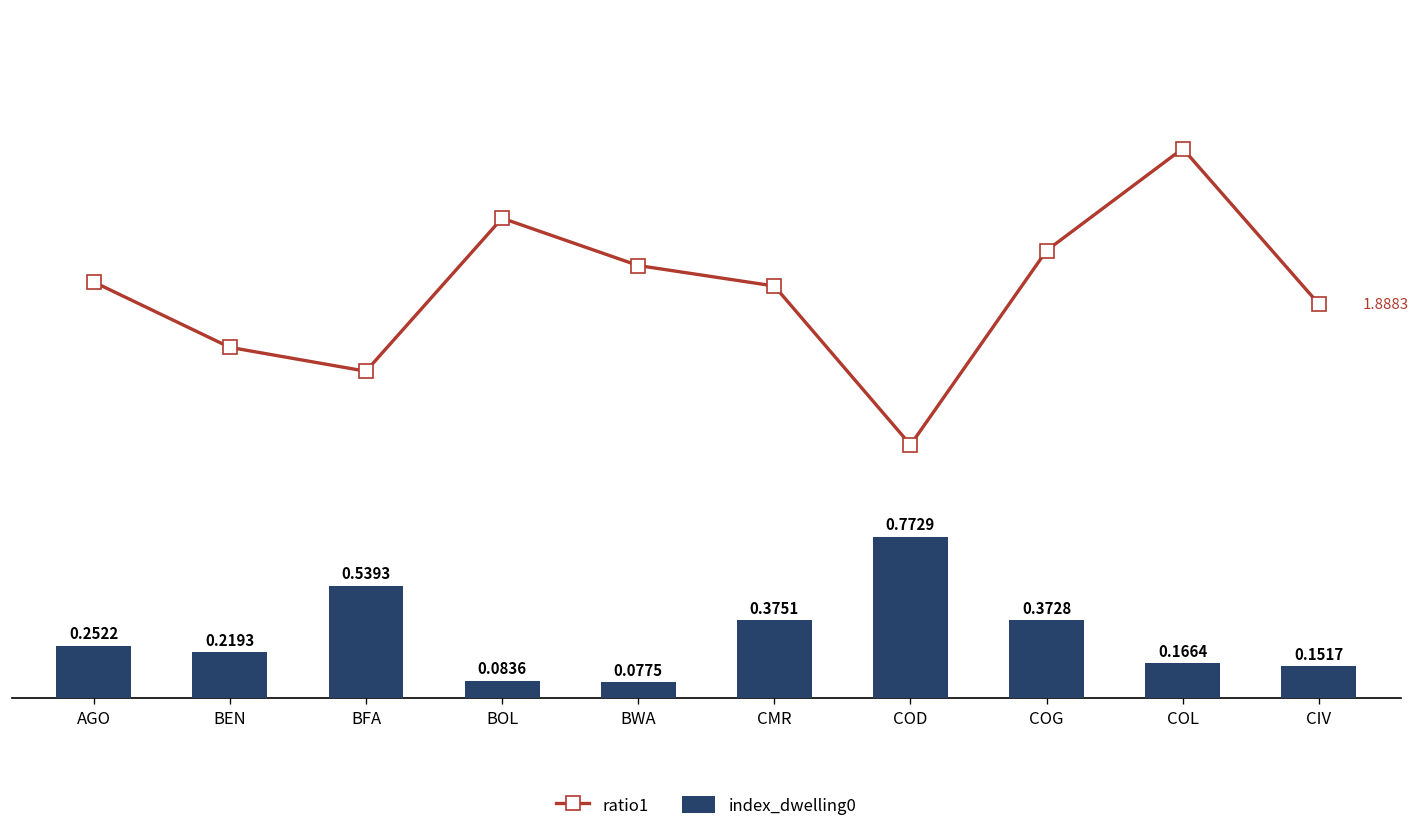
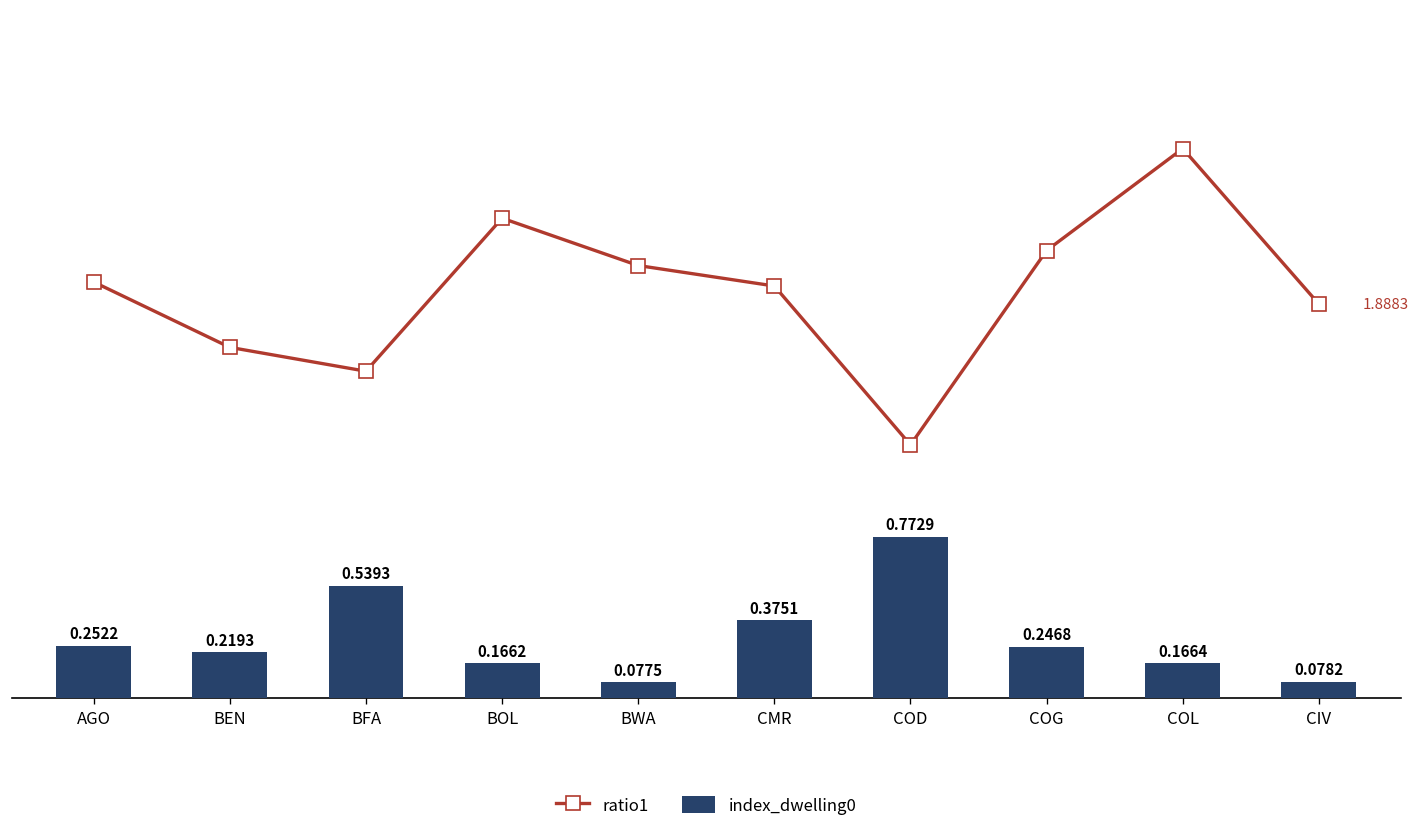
index_dwelling0, BOL: 0.0836 -> 0.1662
index_dwelling0, COG: 0.3728 -> 0.2468
index_dwelling0, CIV: 0.1517 -> 0.0782
